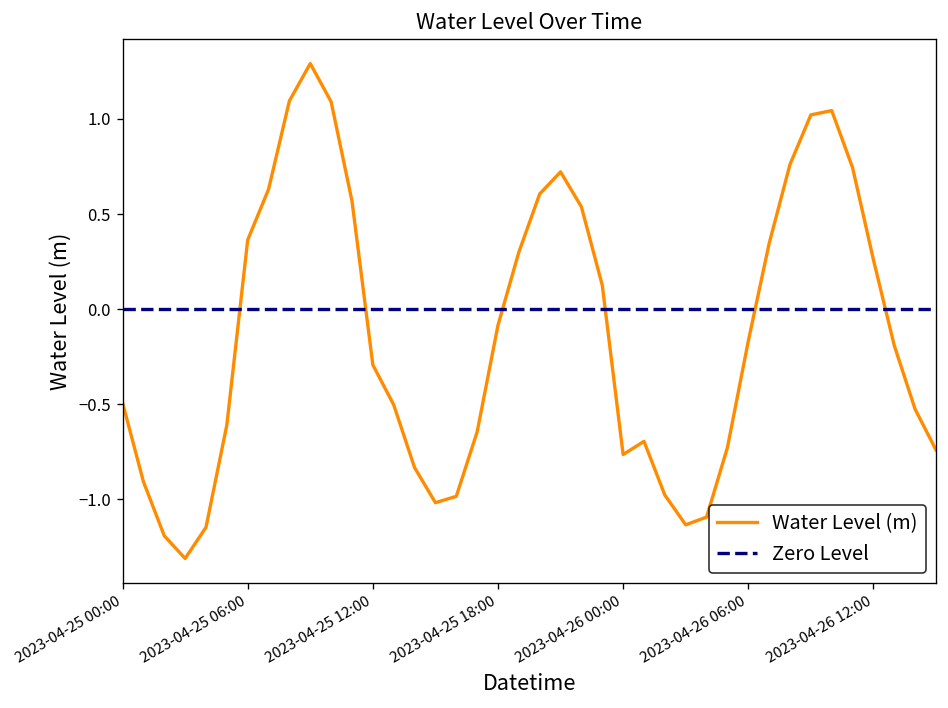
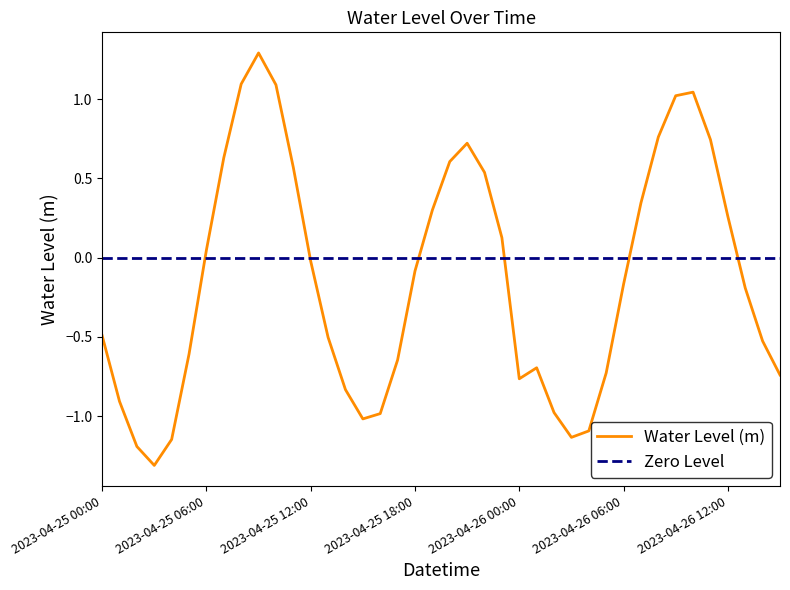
2023-04-25 06:00: 0.36 -> 0.05
2023-04-25 12:00: -0.29 -> -0.02
